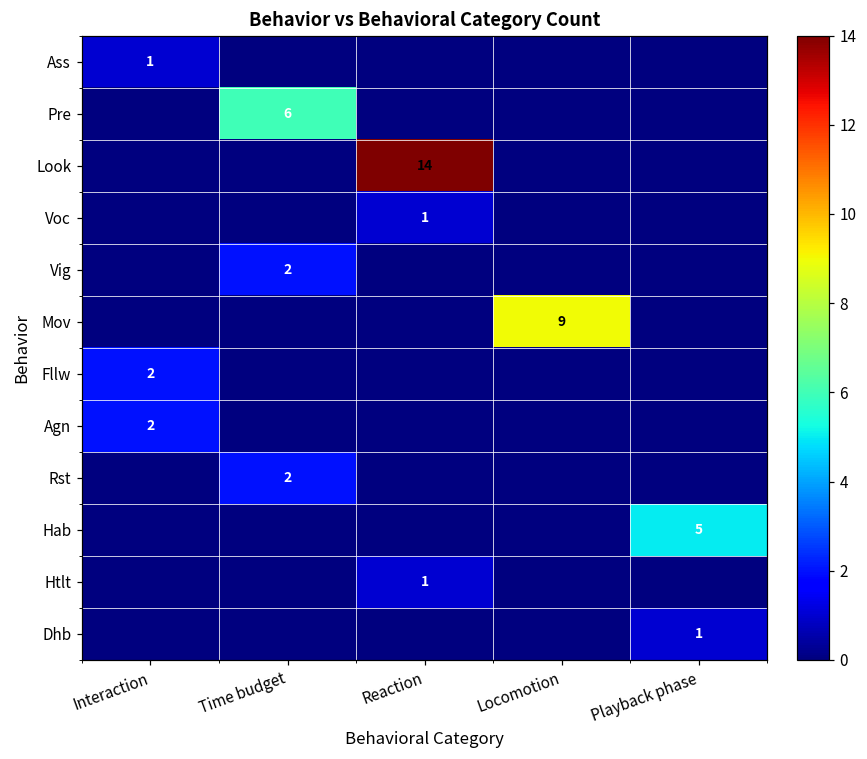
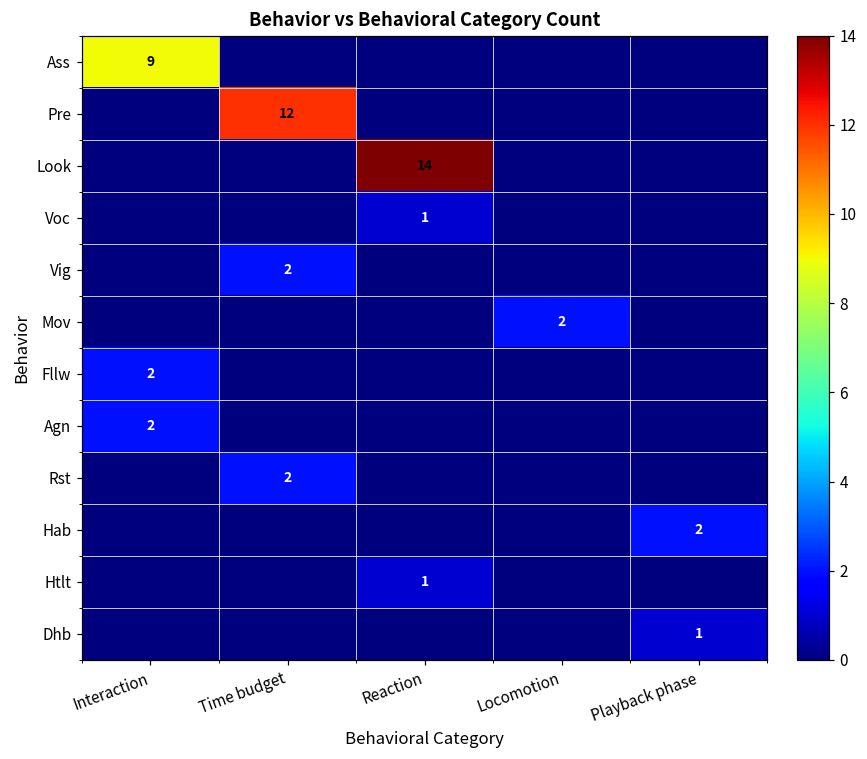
Ass, Interaction: 1 -> 9
Pre, Time budget: 6 -> 12
Mov, Locomotion: 9 -> 2
Hab, Playback phase: 5 -> 2
